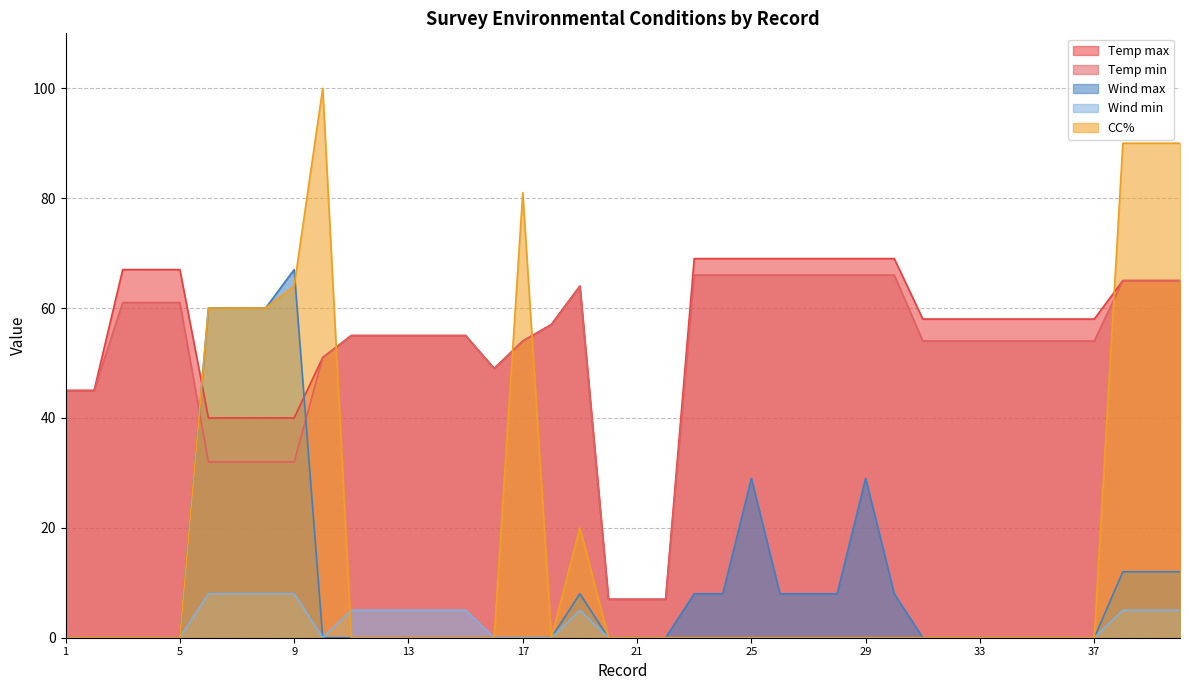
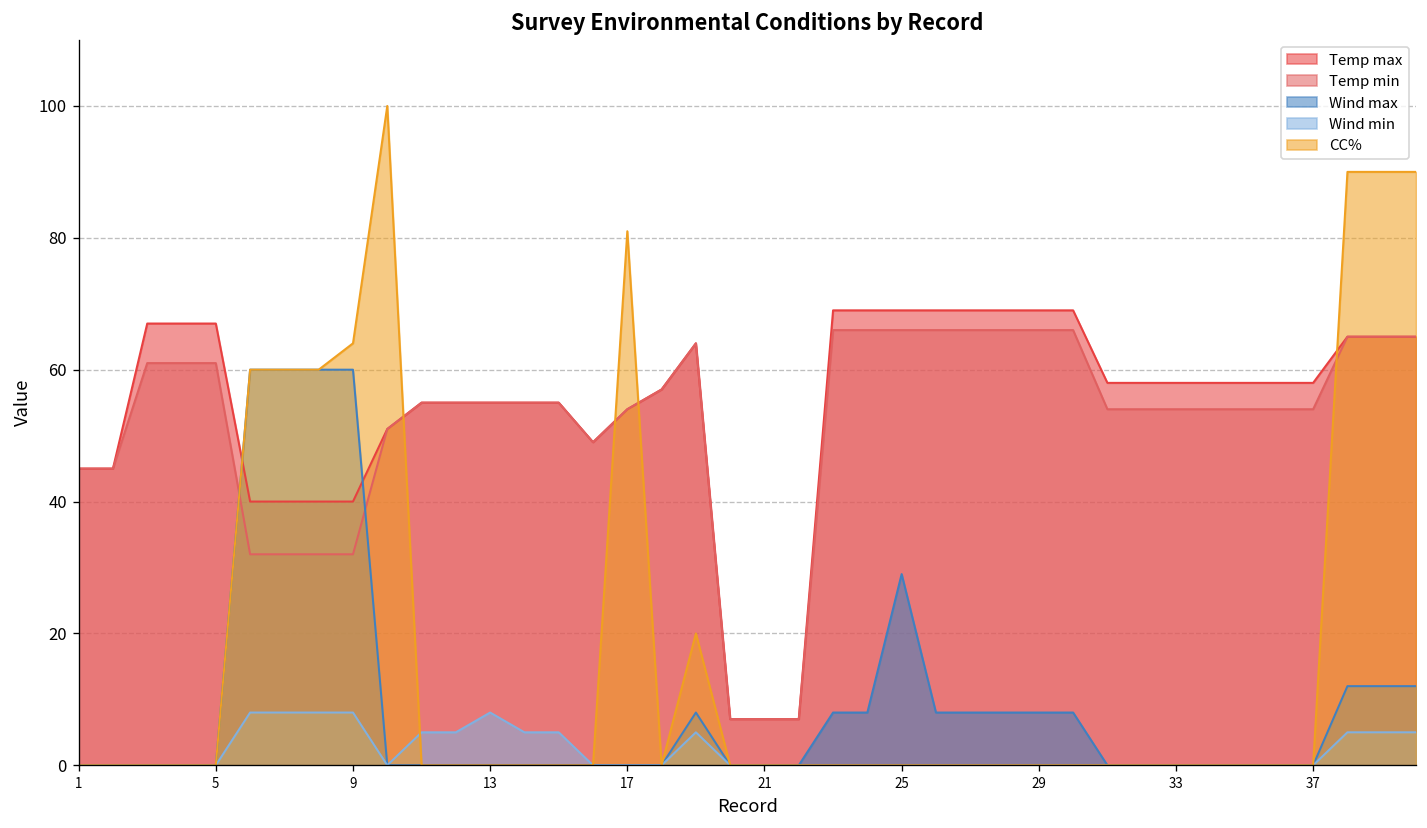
Wind max, 9: 67 -> 60
Wind min, 13: 5 -> 8
Wind max, 29: 29 -> 8
